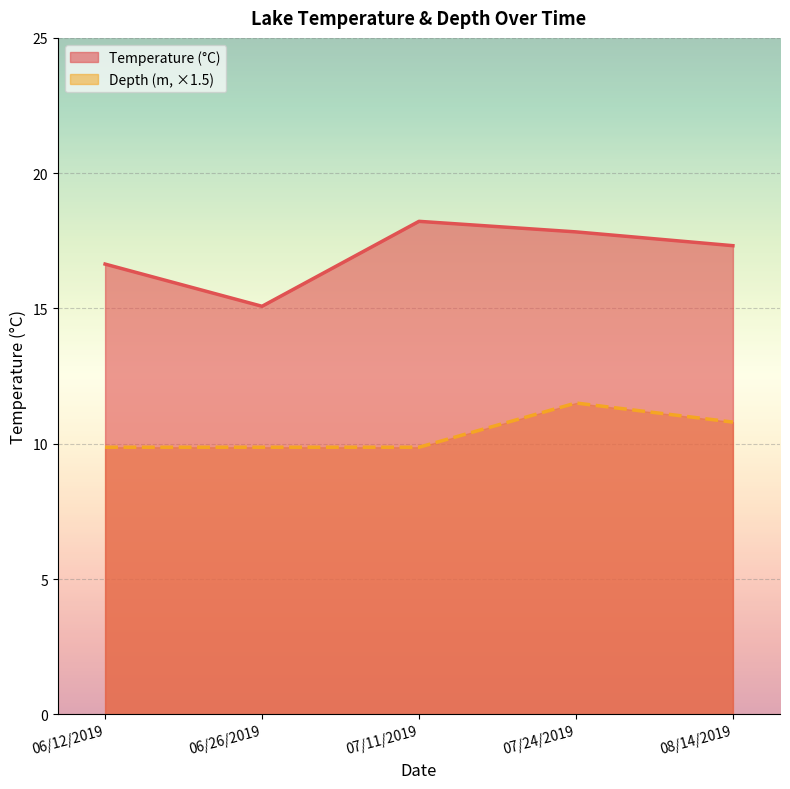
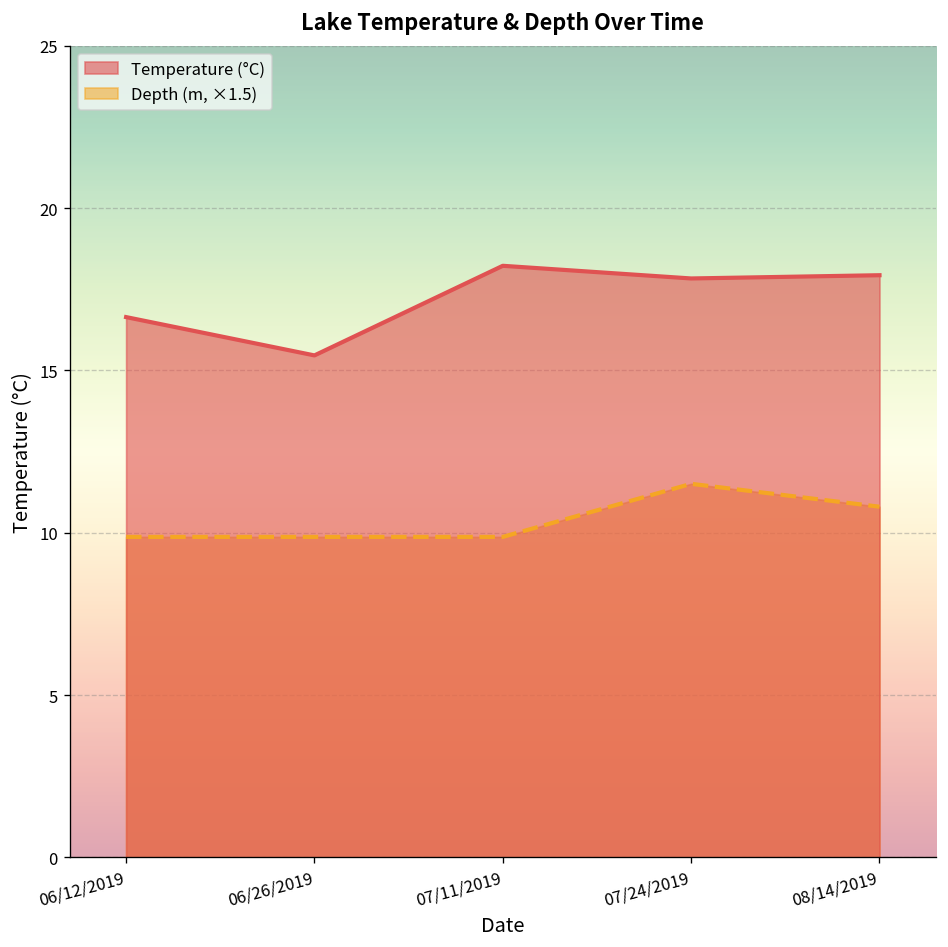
Temperature (°C), 06/26/2019: 15.1 -> 15.5
Temperature (°C), 08/14/2019: 17.3 -> 17.9
